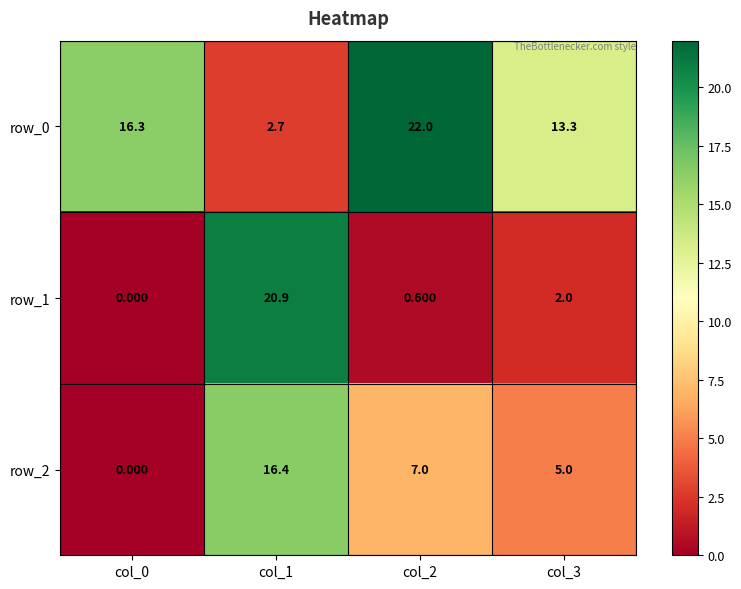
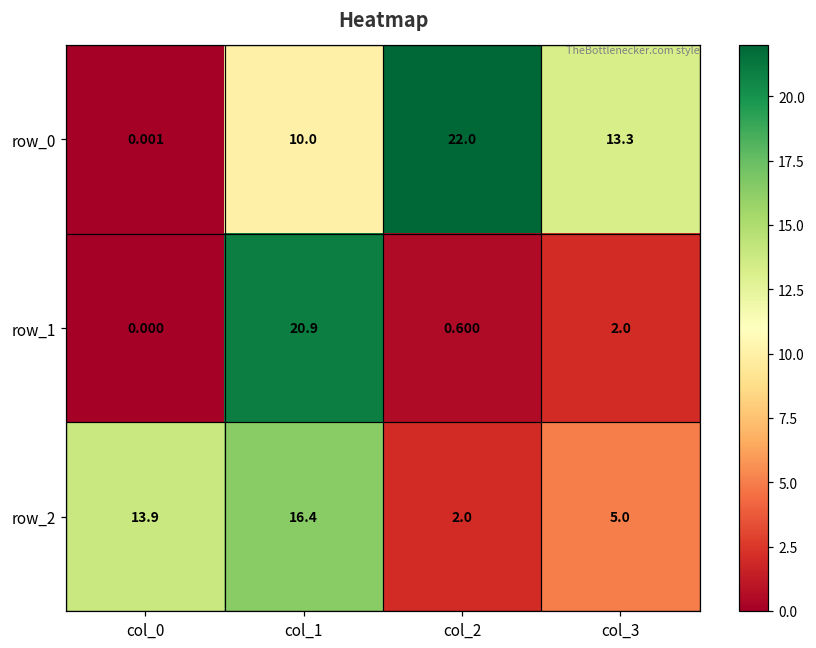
row_0, col_0: 16.3 -> 0.001
row_0, col_1: 2.7 -> 10.0
row_2, col_0: 0.000 -> 13.9
row_2, col_2: 7.0 -> 2.0
